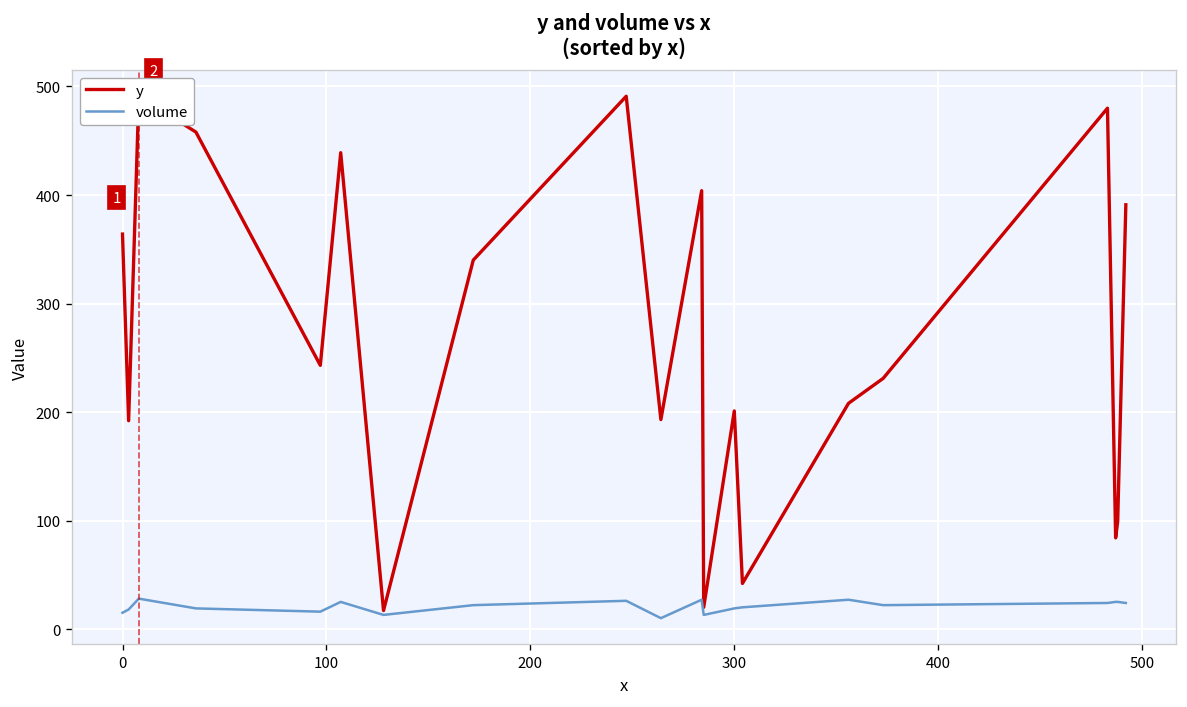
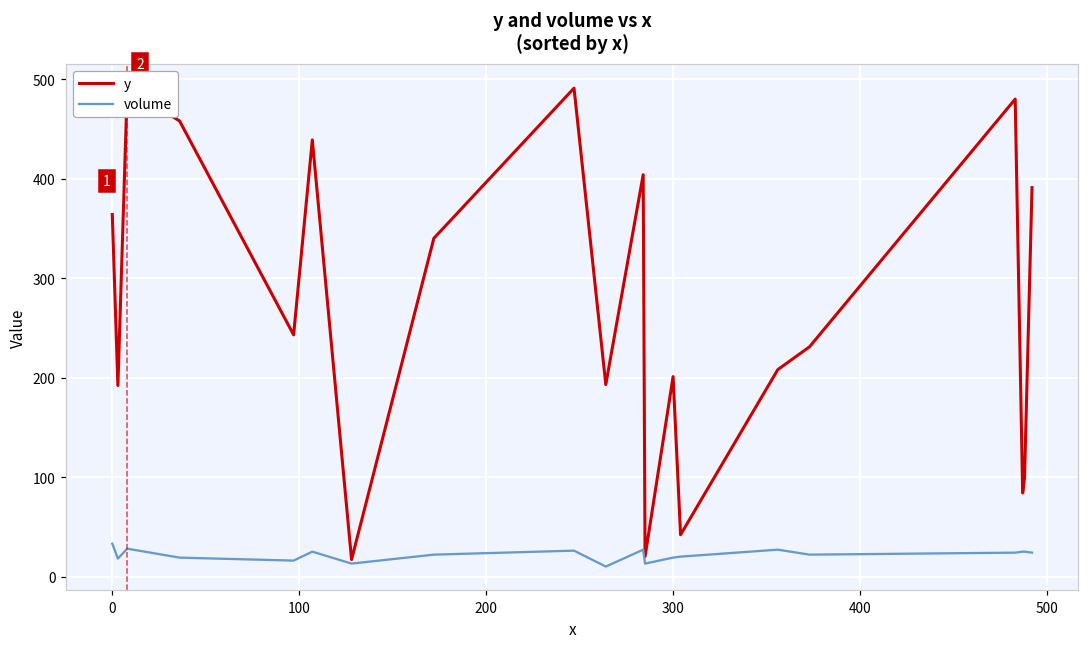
volume, 0: 20 -> 30
